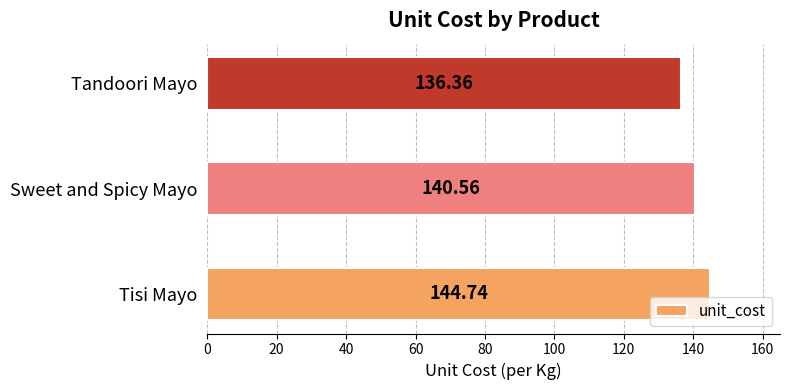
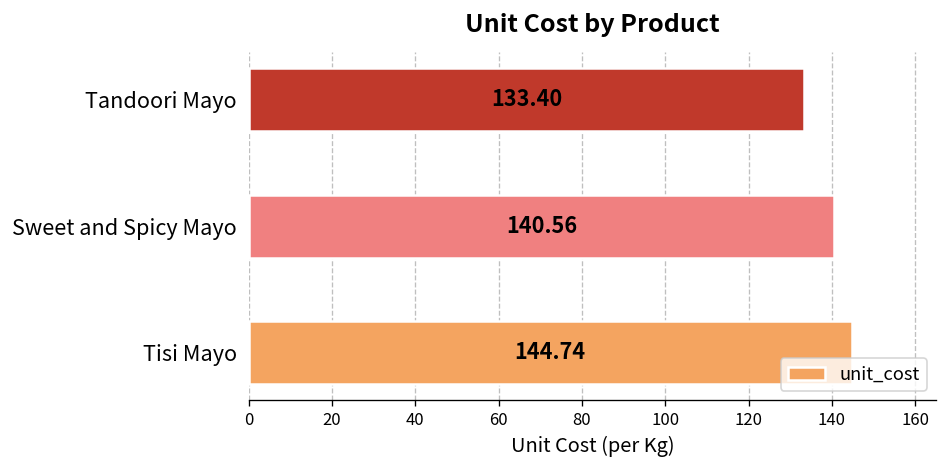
Tandoori Mayo: 136.36 -> 133.40
